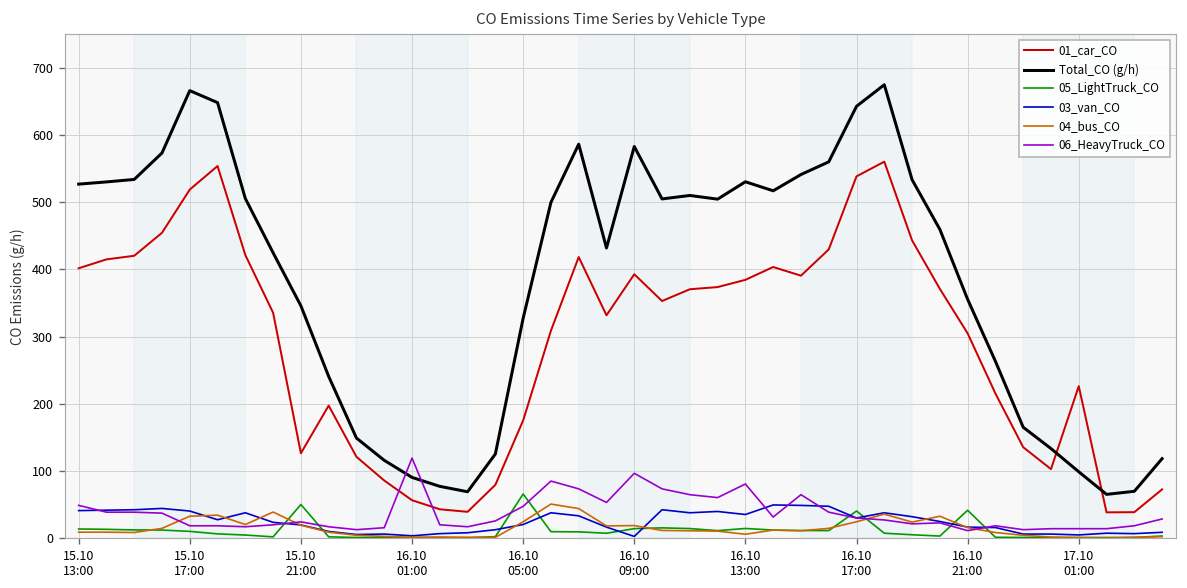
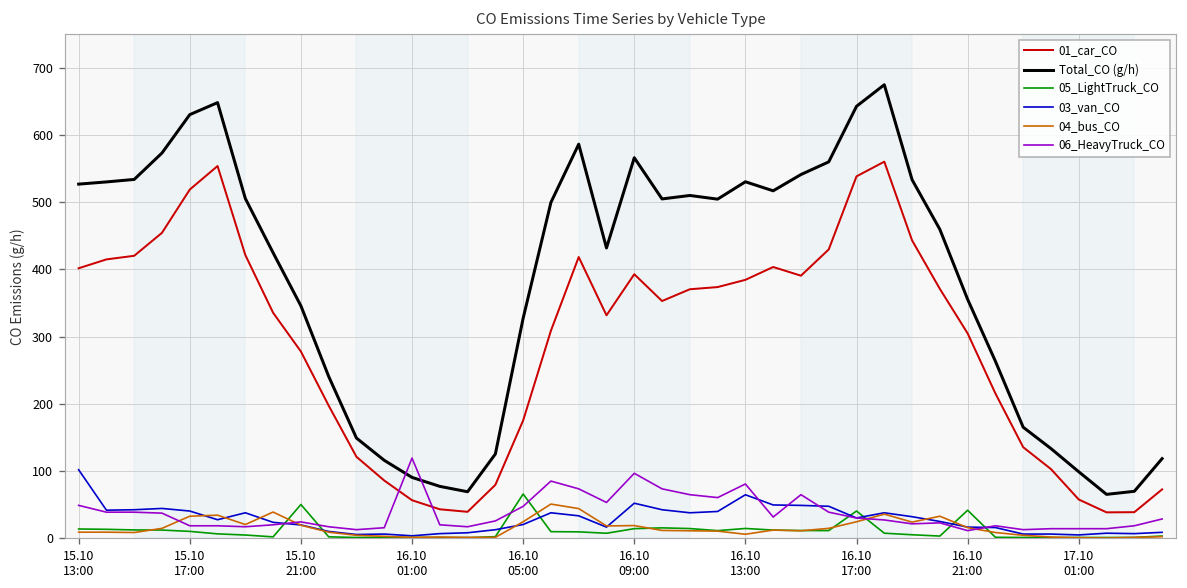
03_van_CO, 15.10 13:00: 40 -> 100
Total_CO (g/h), 15.10 17:00: 670 -> 630
01_car_CO, 15.10 21:00: 130 -> 280
Total_CO (g/h), 16.10 09:00: 580 -> 570
03_van_CO, 16.10 09:00: 0 -> 50
03_van_CO, 16.10 13:00: 40 -> 60
01_car_CO, 17.10 01:00: 230 -> 60
